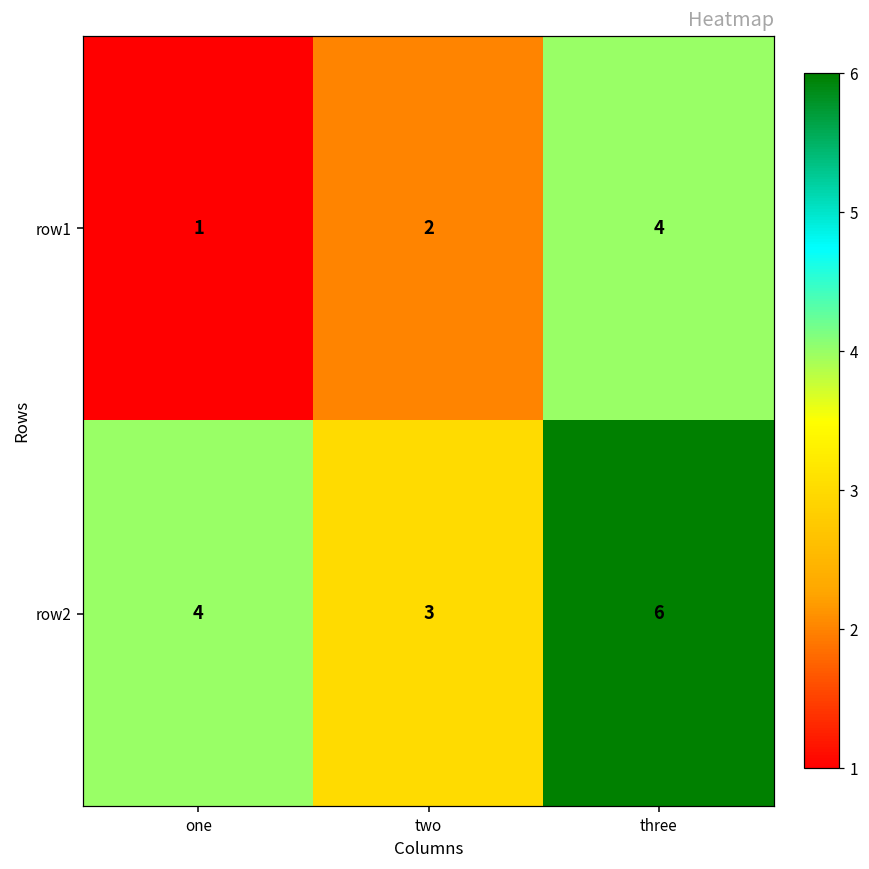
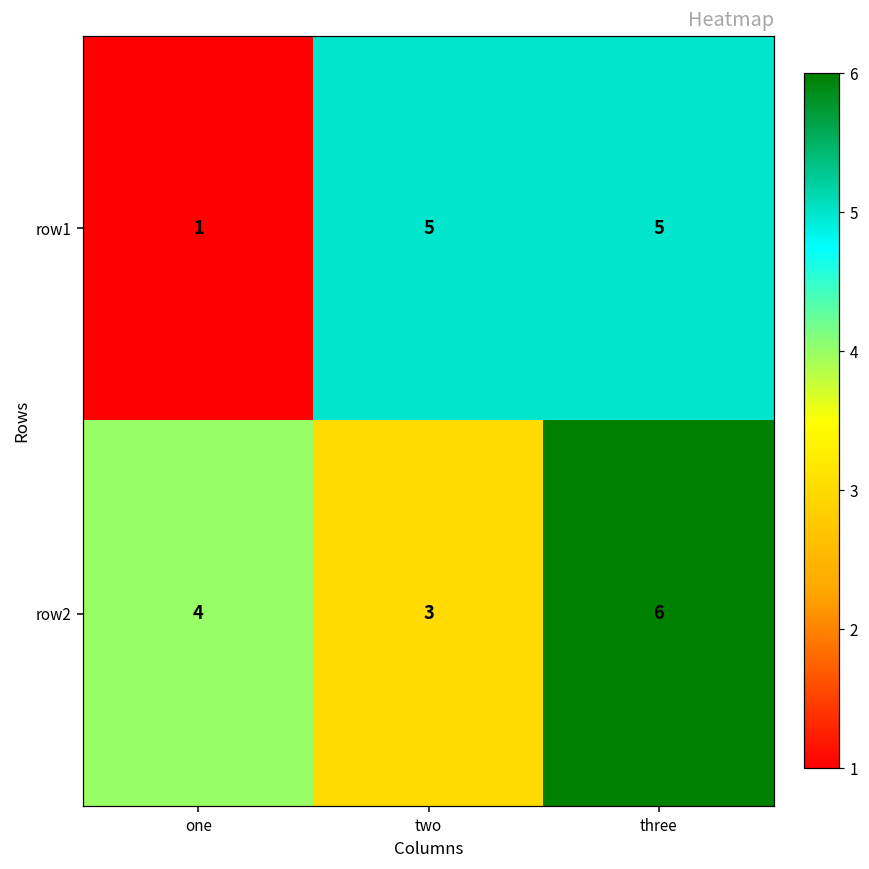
row1, two: 2 -> 5
row1, three: 4 -> 5
